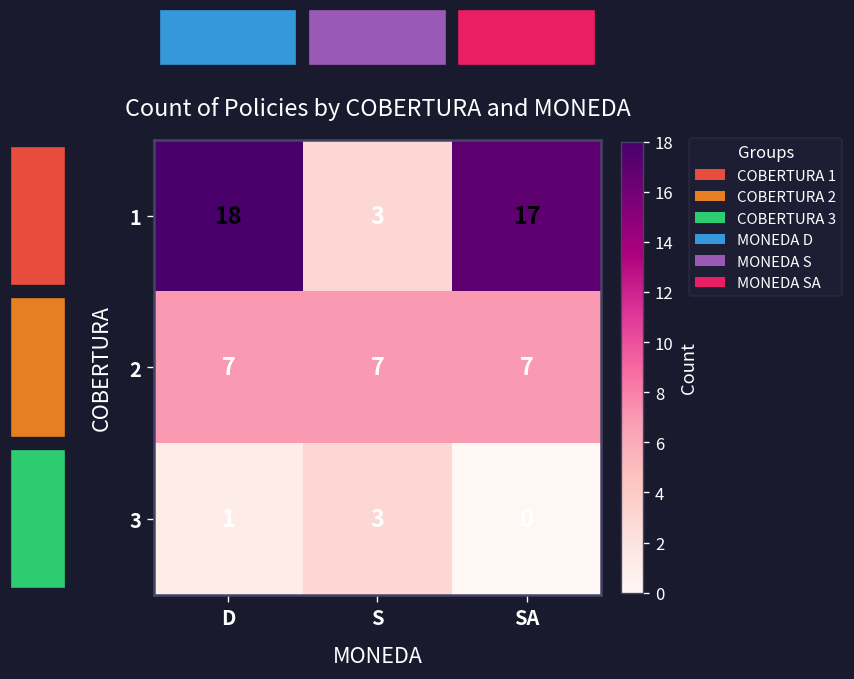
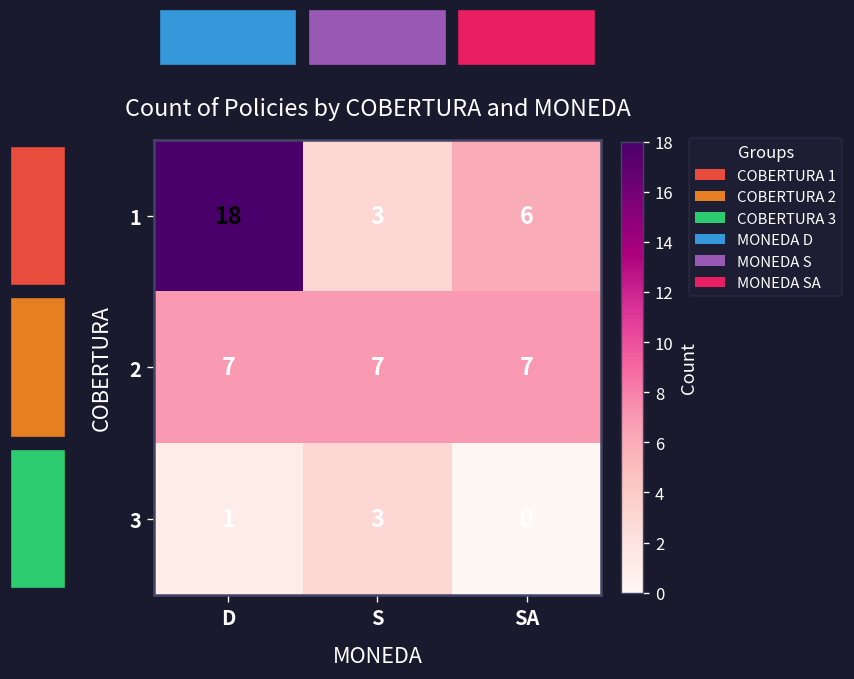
1, SA: 17 -> 6
